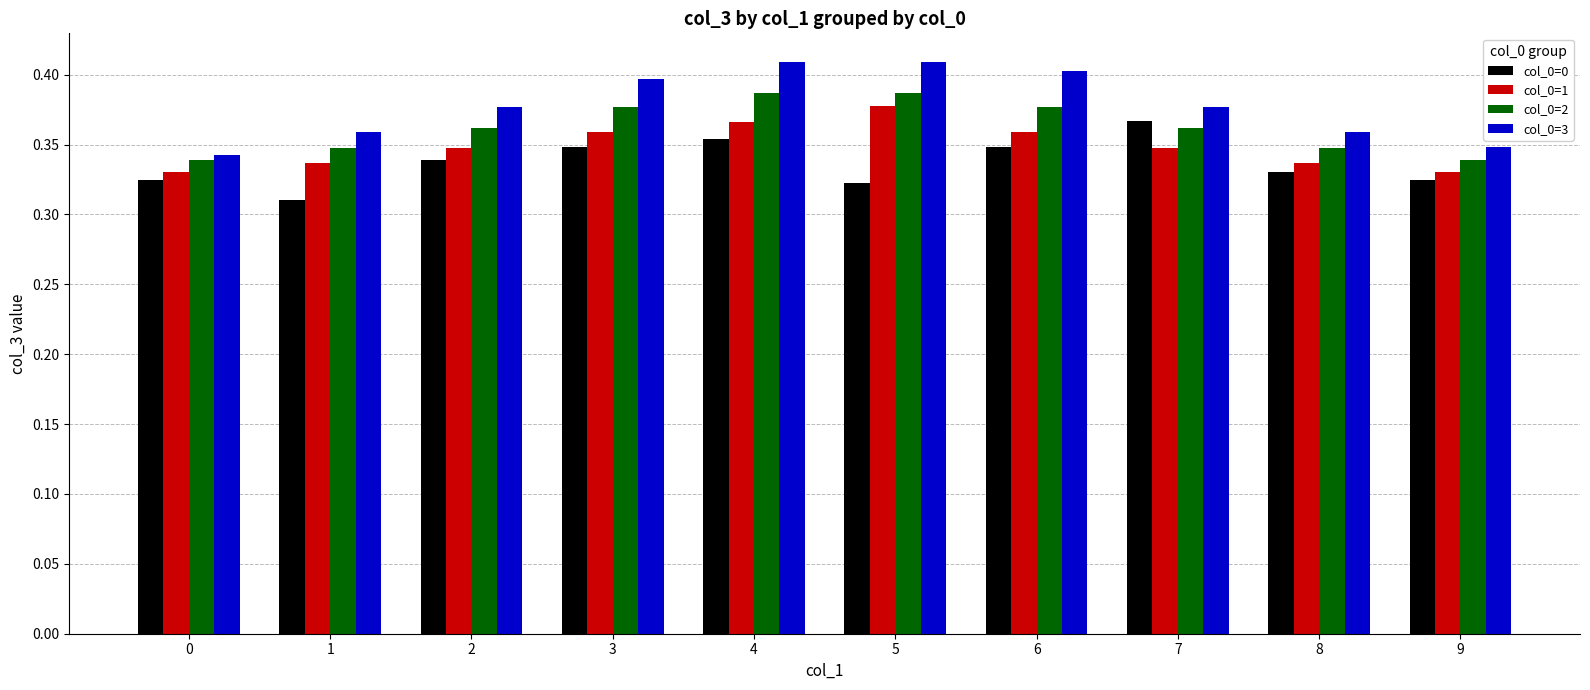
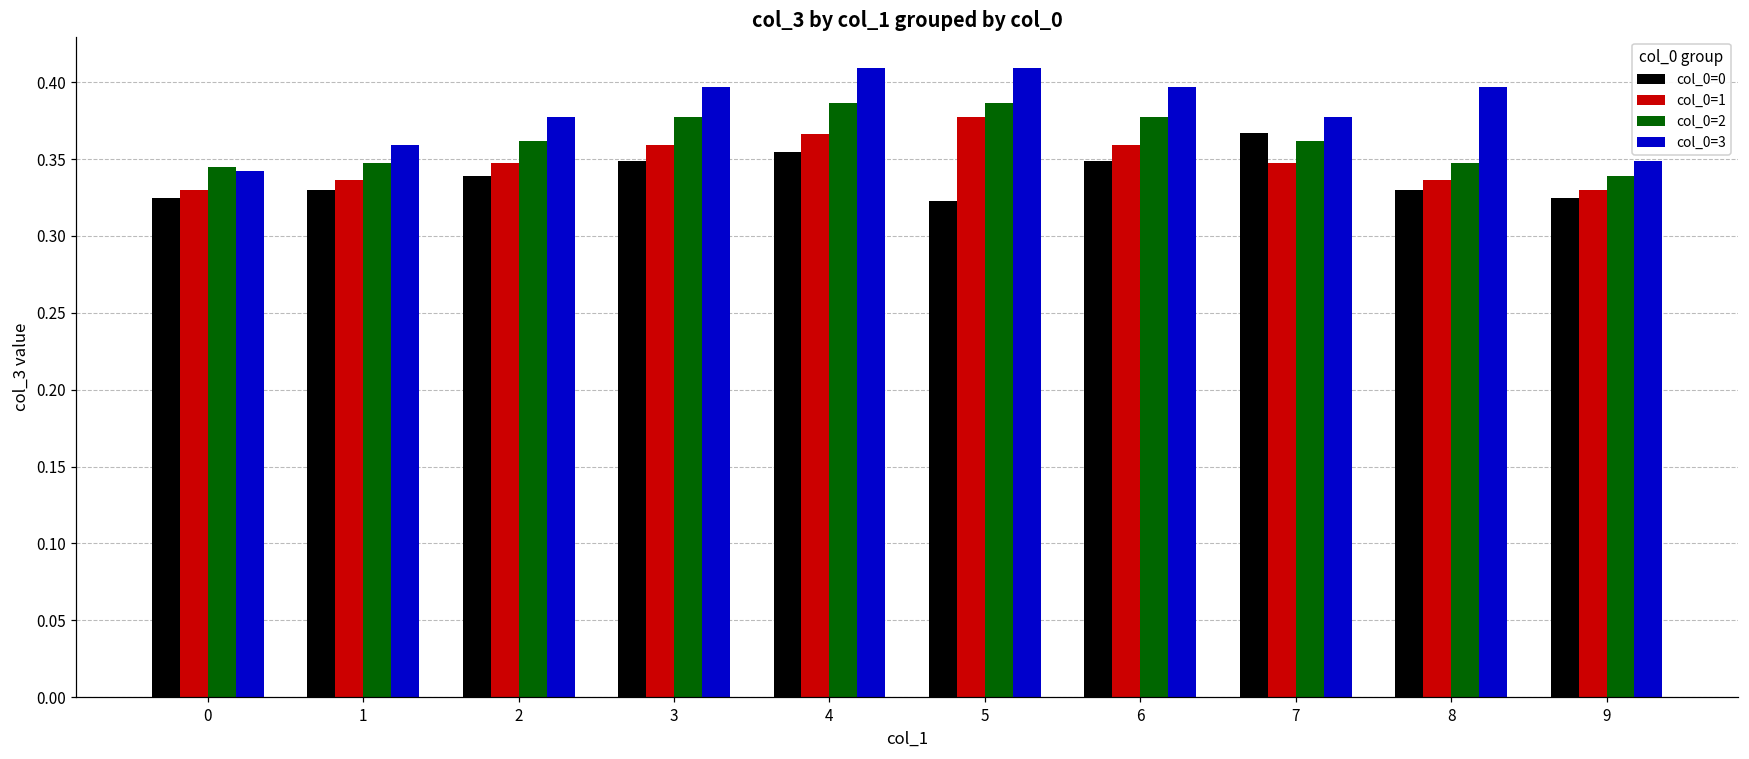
col_0=2, 0: 0.339 -> 0.345
col_0=0, 1: 0.310 -> 0.330
col_0=3, 6: 0.403 -> 0.397
col_0=3, 8: 0.359 -> 0.397
